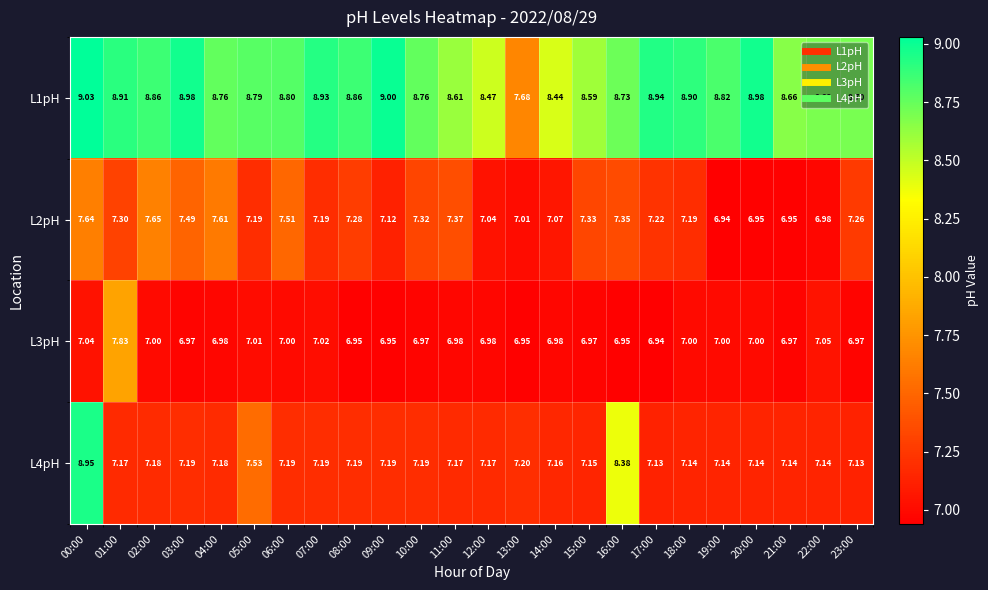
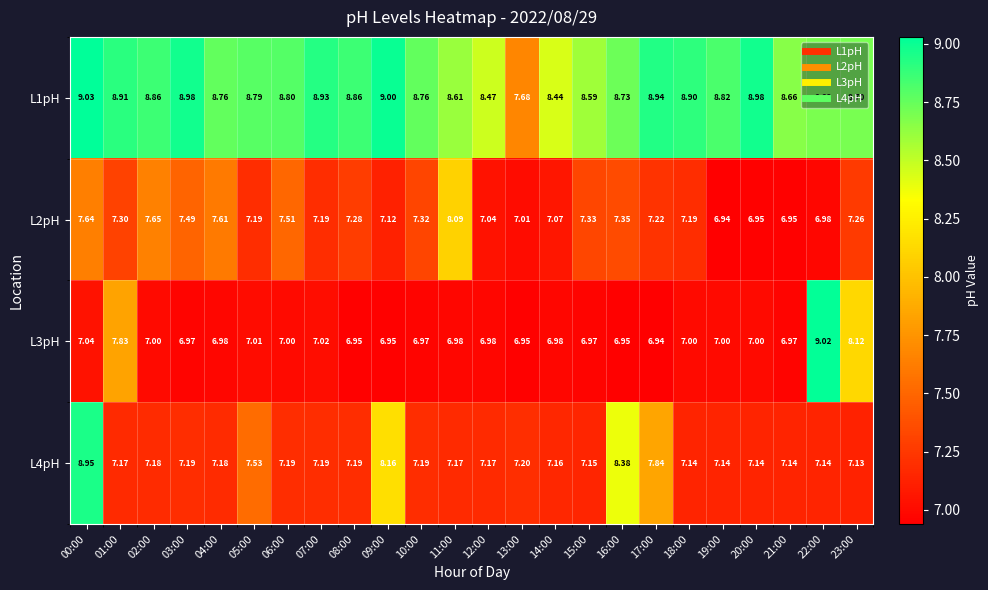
L2pH, 11:00: 7.37 -> 8.09
L3pH, 22:00: 7.05 -> 9.02
L3pH, 23:00: 6.97 -> 8.12
L4pH, 09:00: 7.19 -> 8.16
L4pH, 17:00: 7.13 -> 7.84
